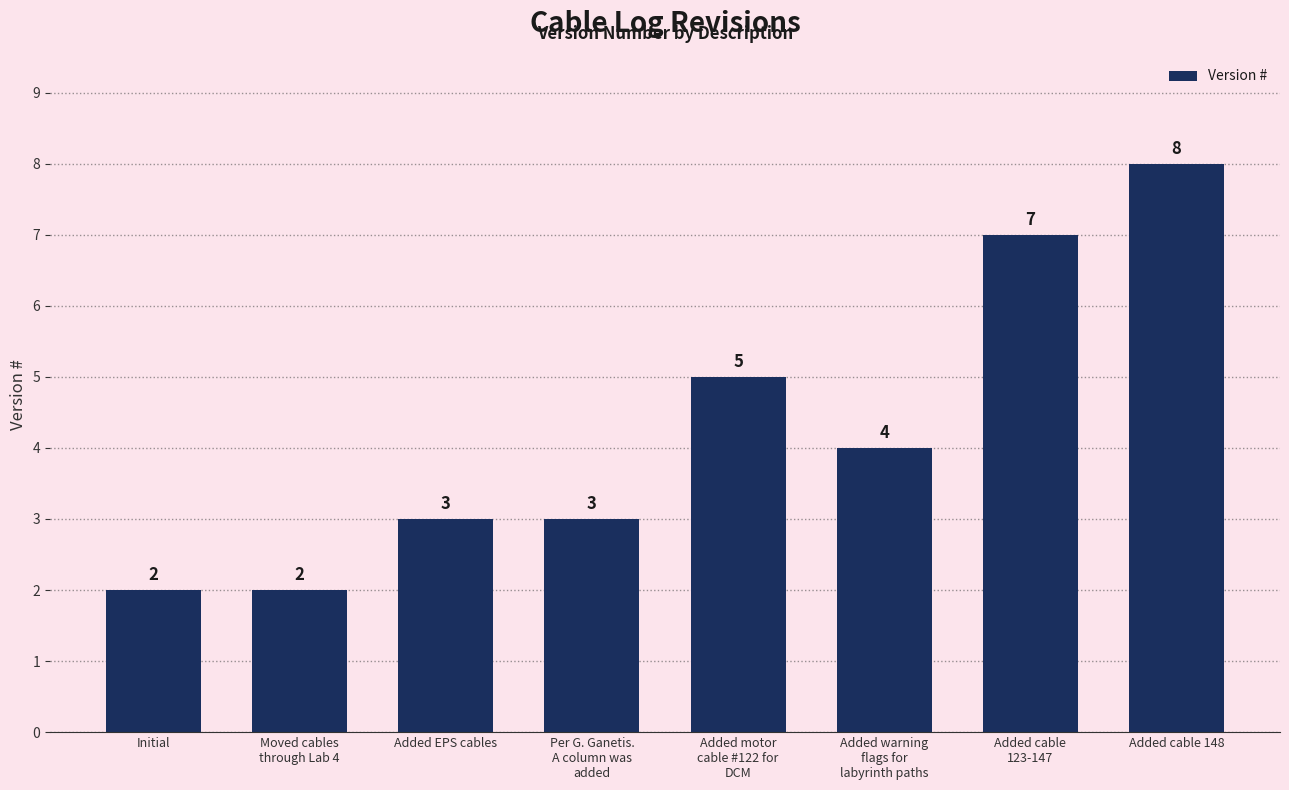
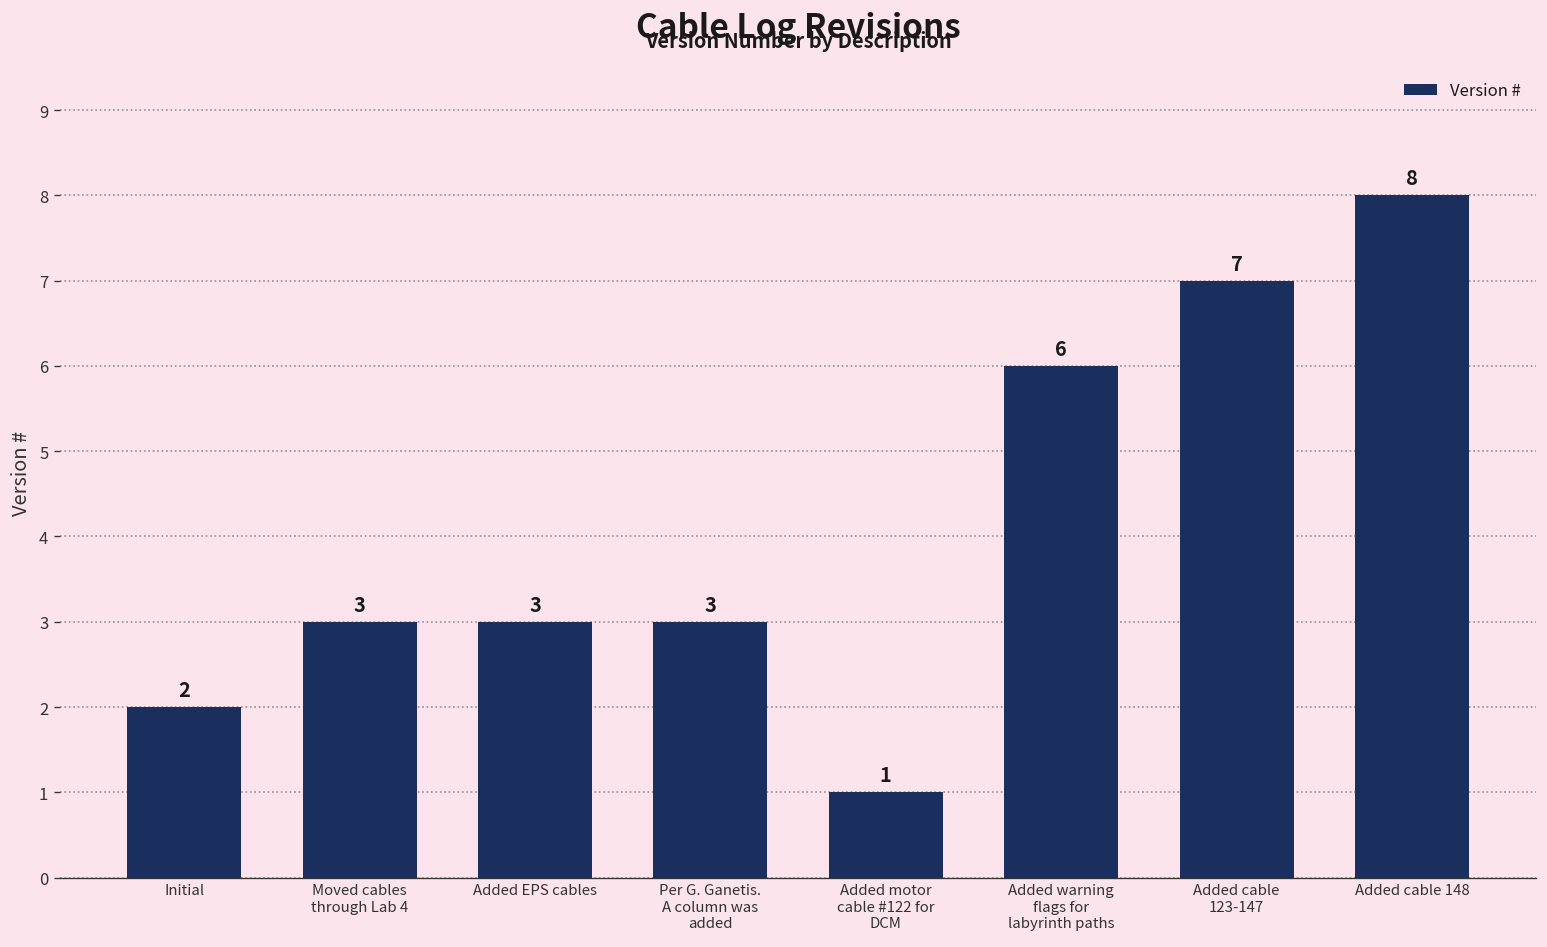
Moved cables through Lab 4: 2 -> 3
Added motor cable #122 for DCM: 5 -> 1
Added warning flags for labyrinth paths: 4 -> 6
